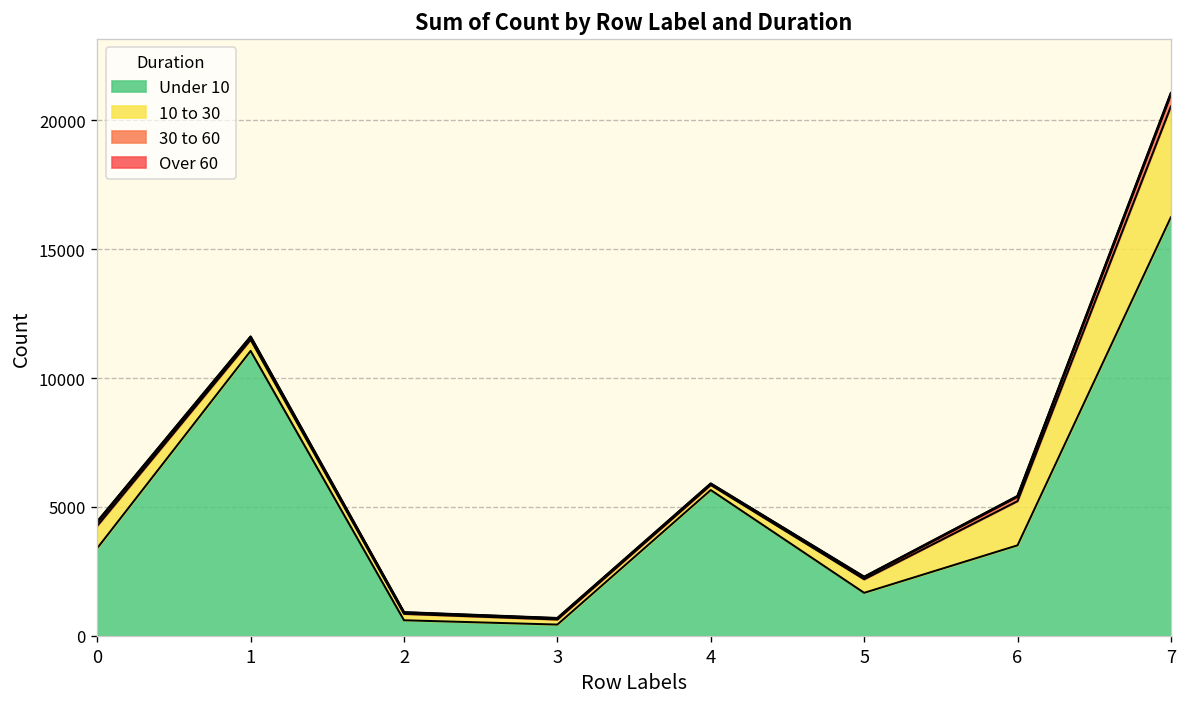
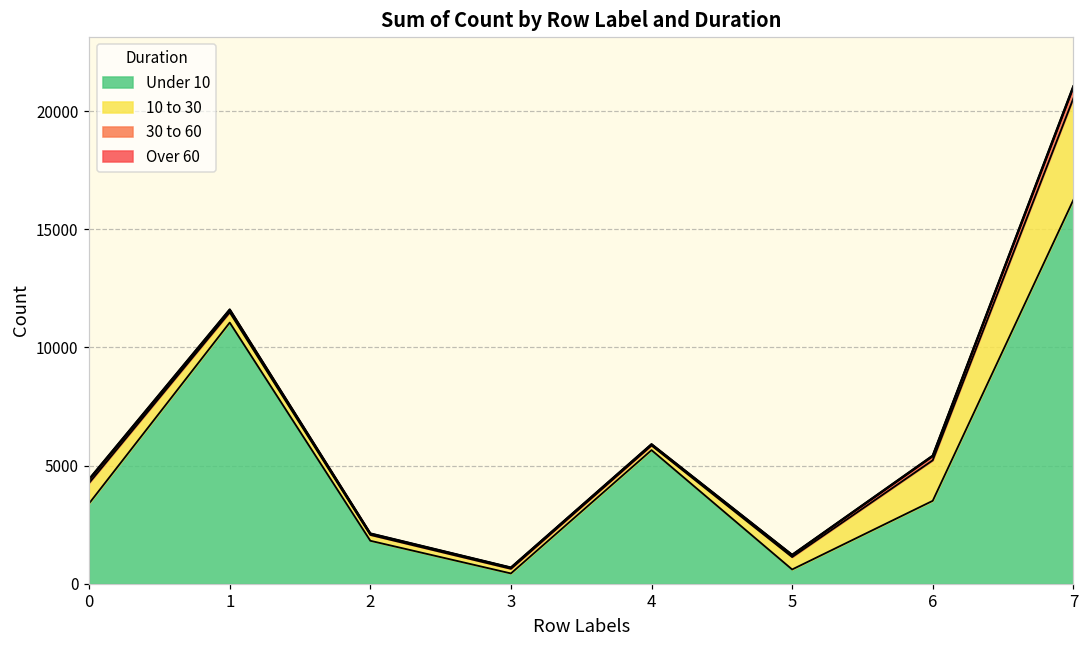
Under 10, 2: 600 -> 1800
Under 10, 5: 1700 -> 600
